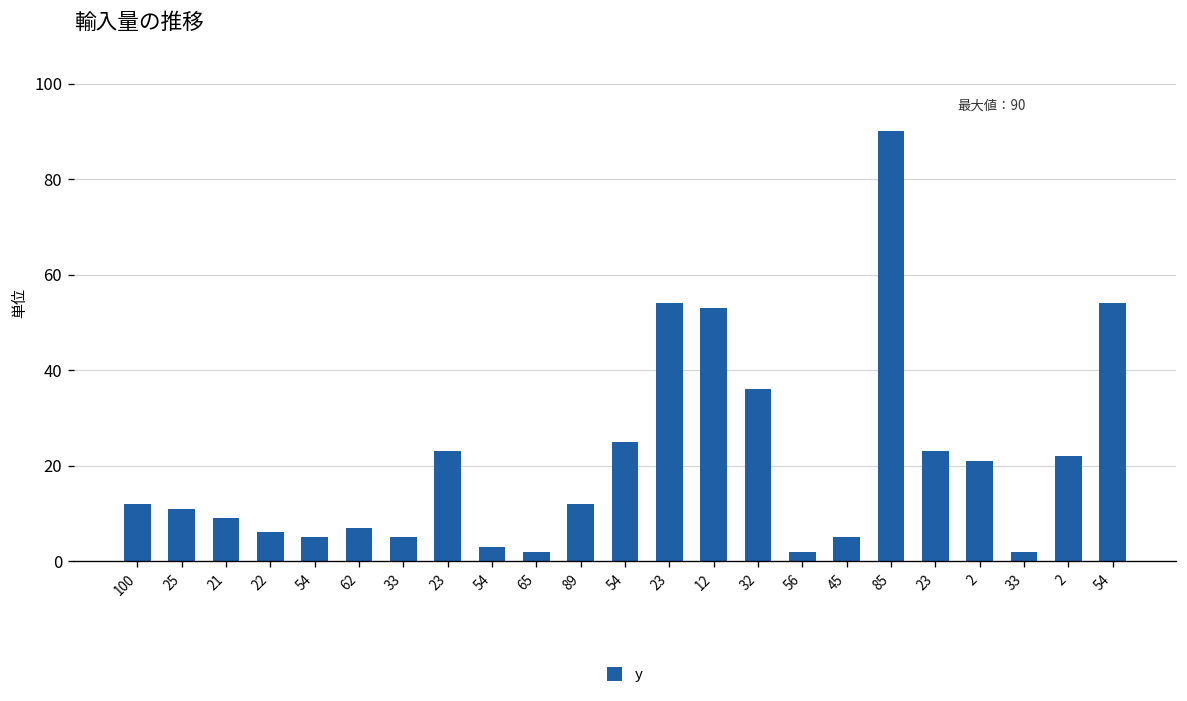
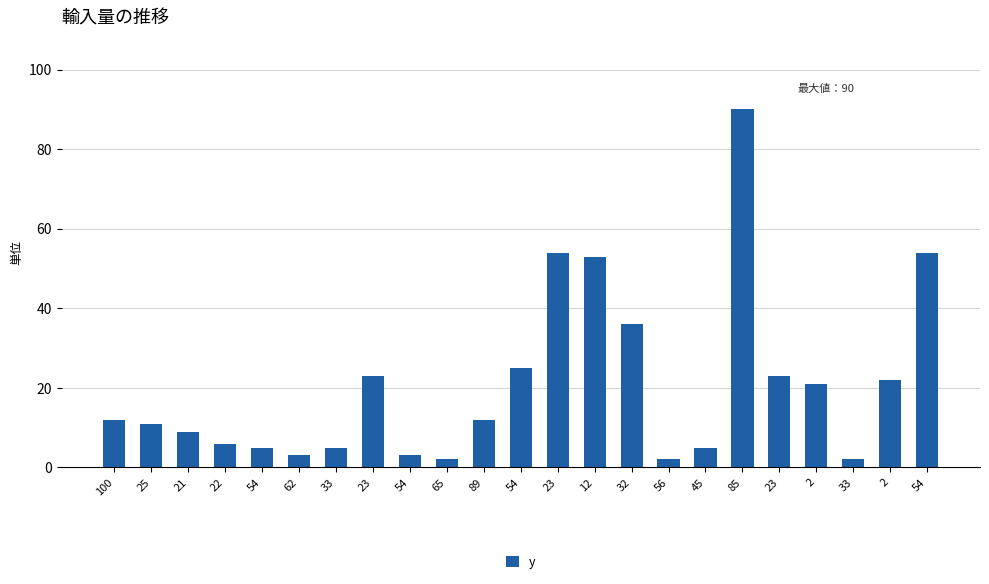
62: 7 -> 3
